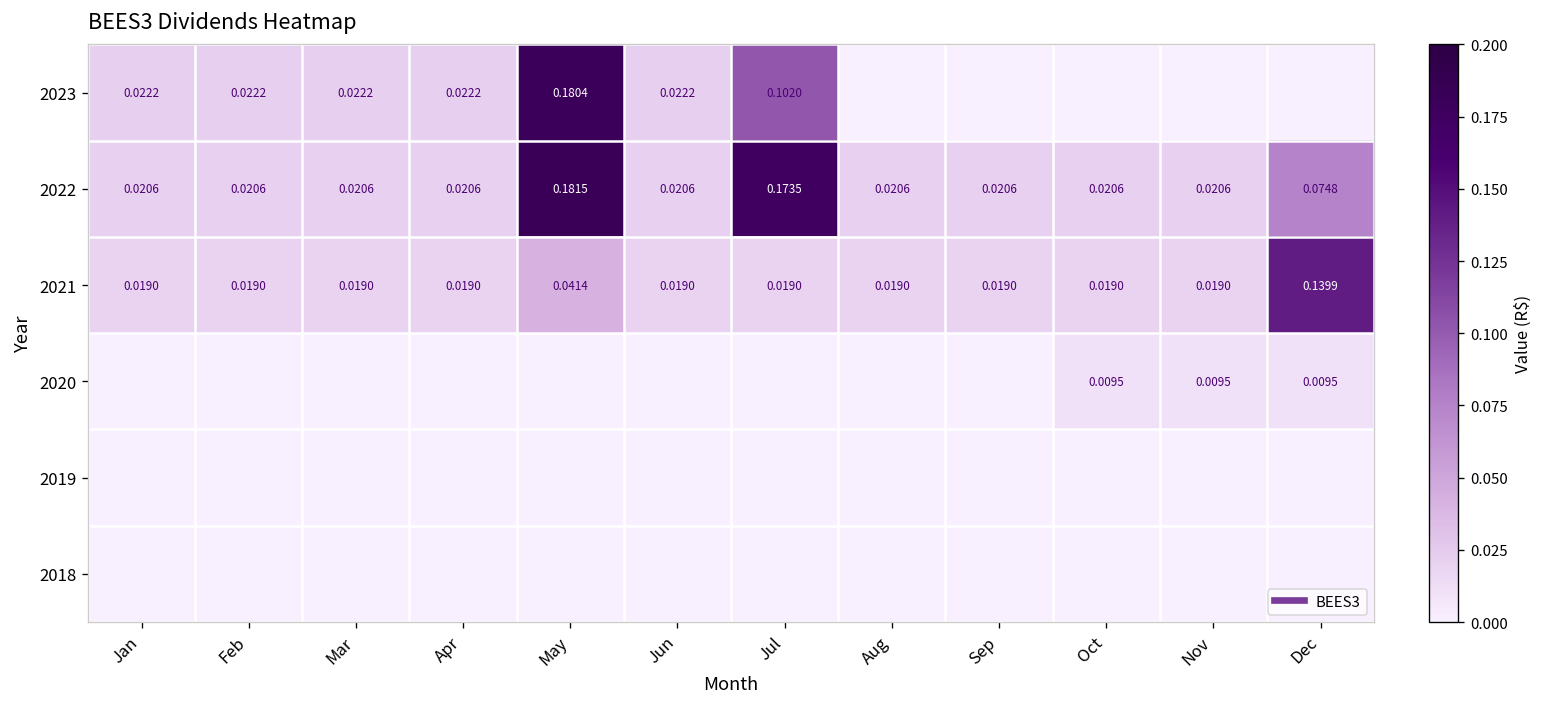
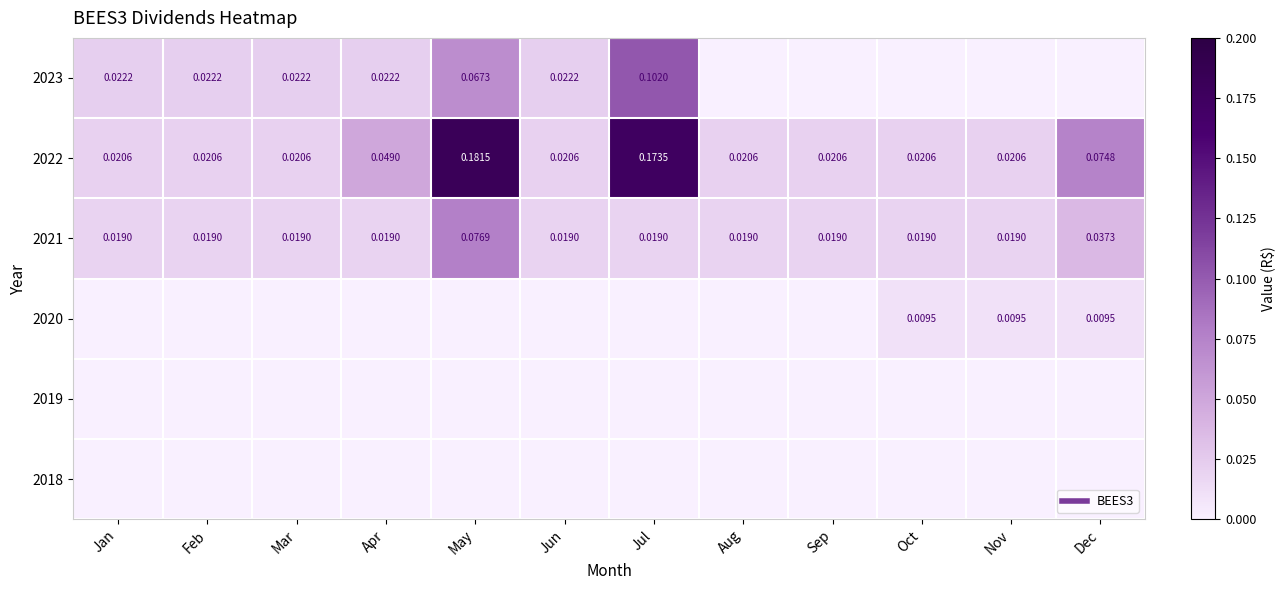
2023, May: 0.1804 -> 0.0673
2022, Apr: 0.0206 -> 0.0490
2021, May: 0.0414 -> 0.0769
2021, Dec: 0.1399 -> 0.0373
